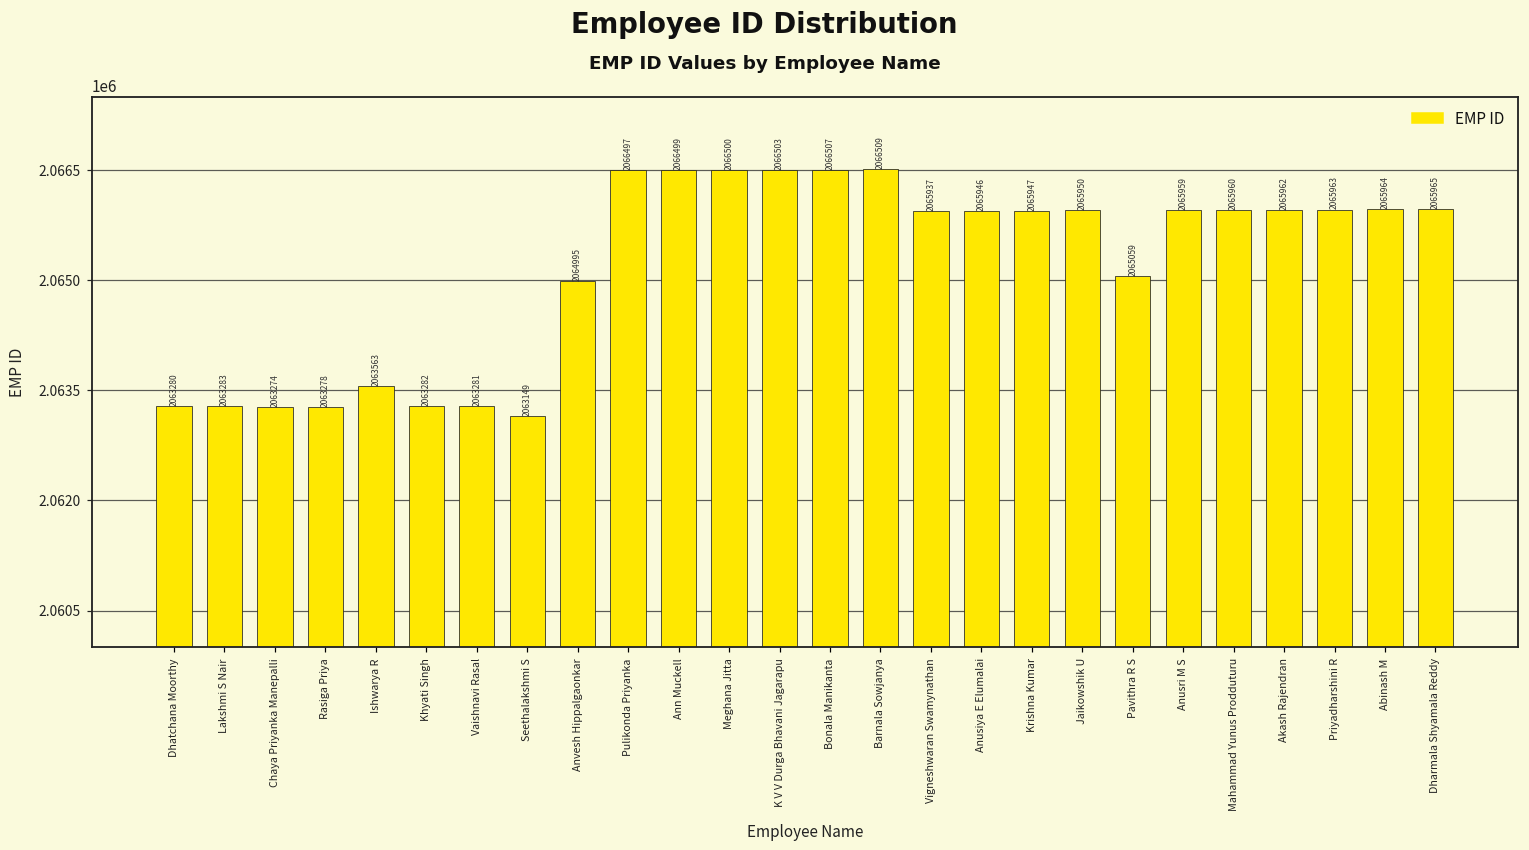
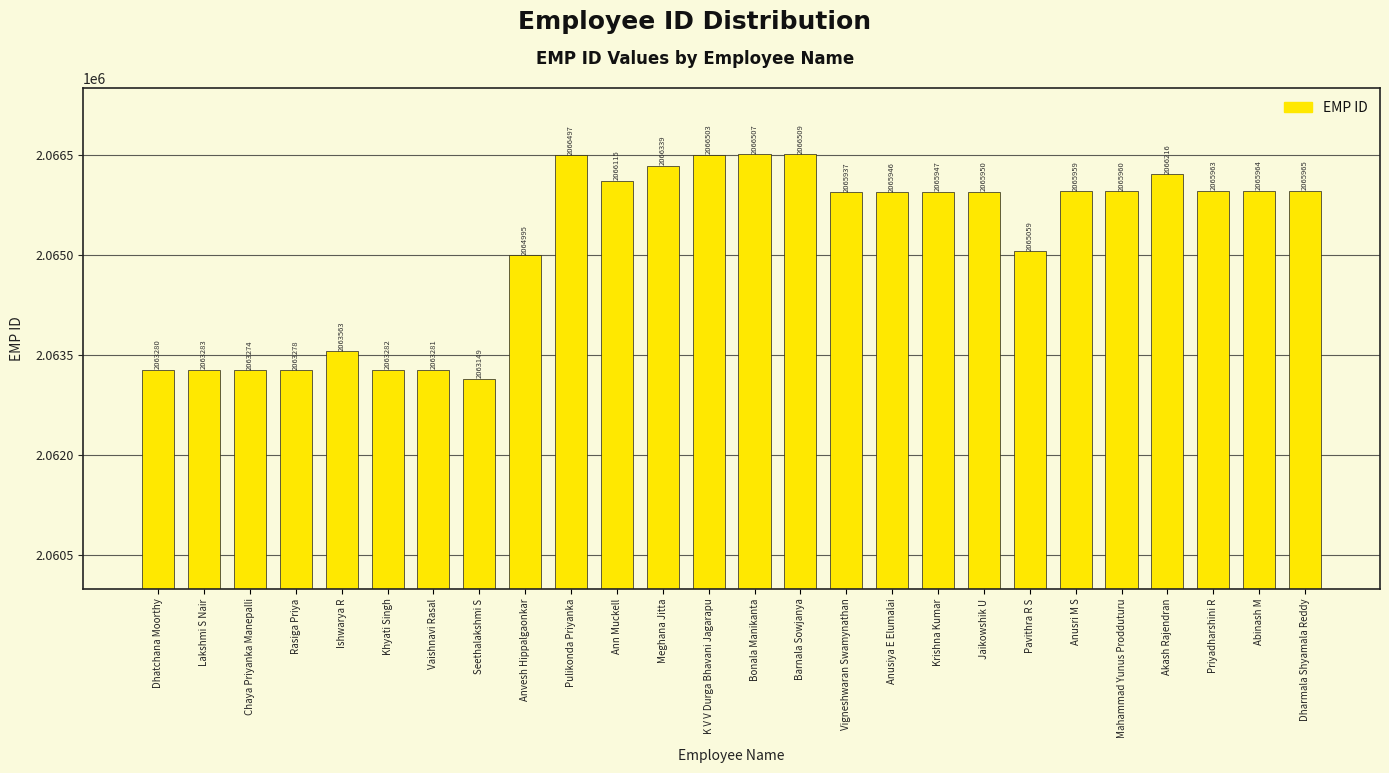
Ann Muckell: 2066499 -> 2066115
Meghana Jitta: 2066500 -> 2066339
Akash Rajendran: 2065962 -> 2066216
